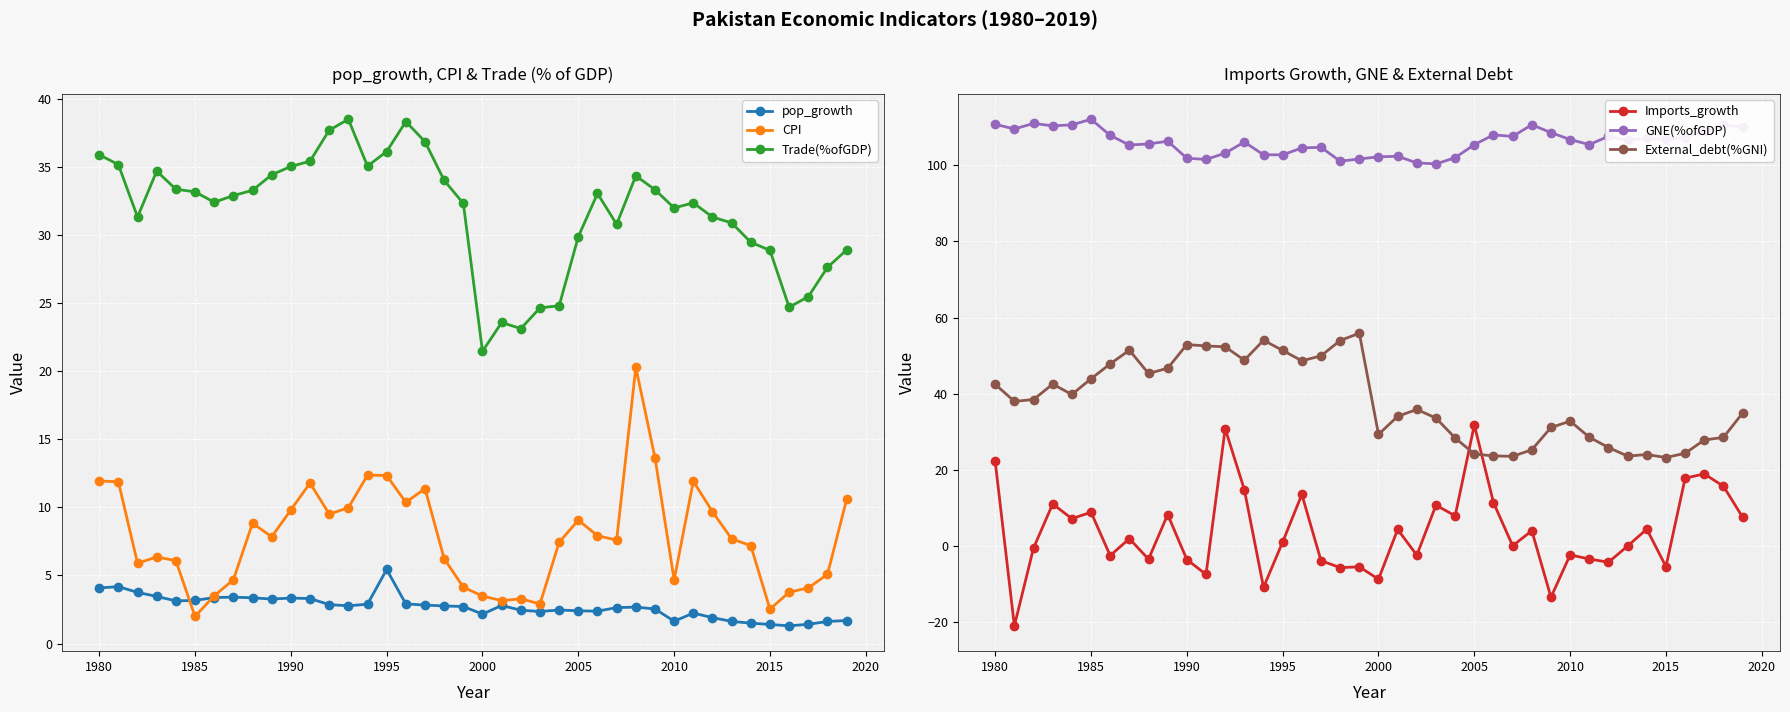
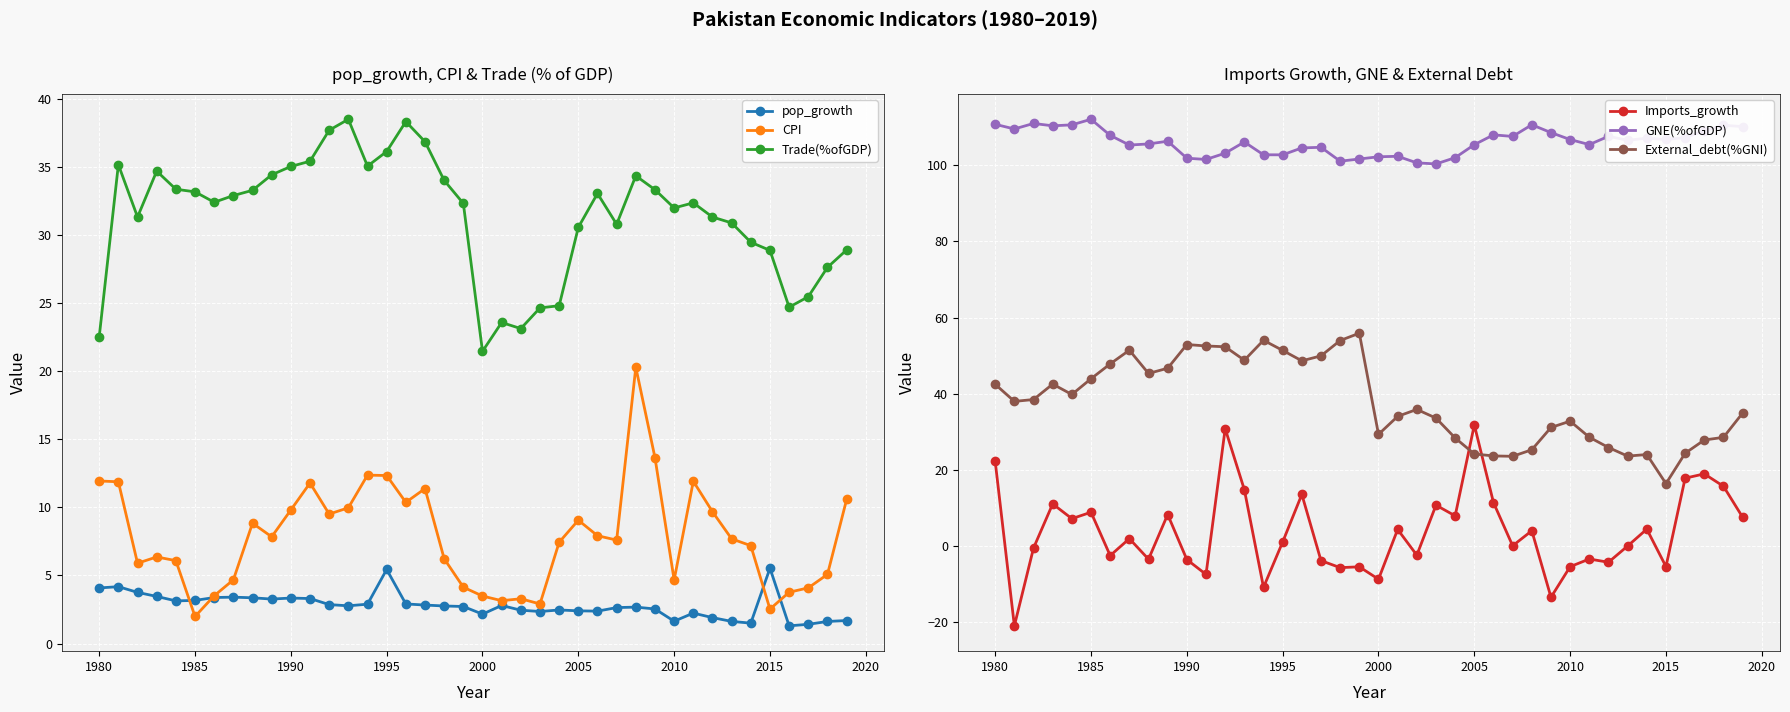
pop_growth, CPI & Trade (% of GDP), Trade(%ofGDP), 1980: 35.9 -> 22.5
pop_growth, CPI & Trade (% of GDP), Trade(%ofGDP), 2005: 29.9 -> 30.6
pop_growth, CPI & Trade (% of GDP), pop_growth, 2015: 1.4 -> 5.5
Imports Growth, GNE & External Debt, Imports_growth, 2010: -2 -> -5
Imports Growth, GNE & External Debt, External_debt(%GNI), 2015: 23 -> 16
